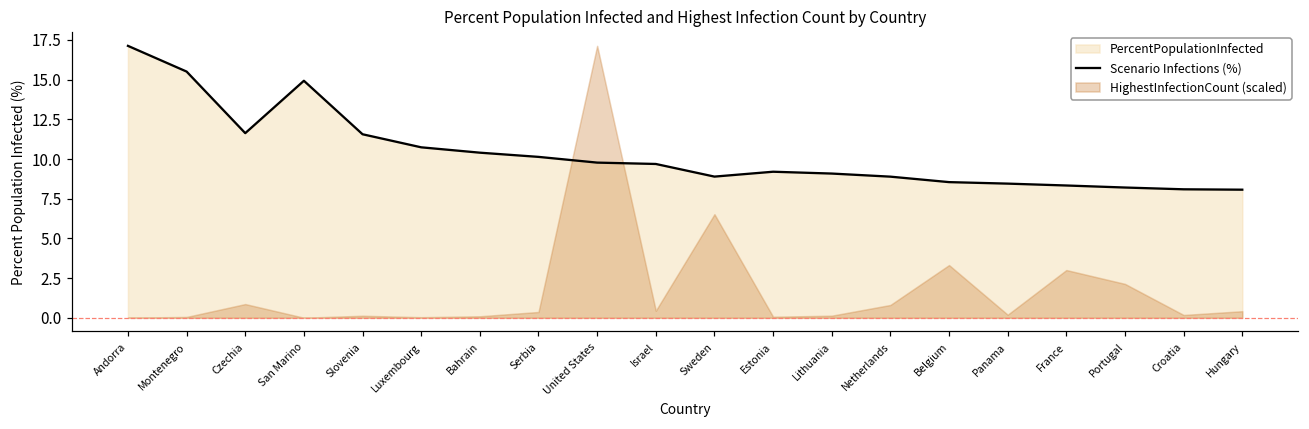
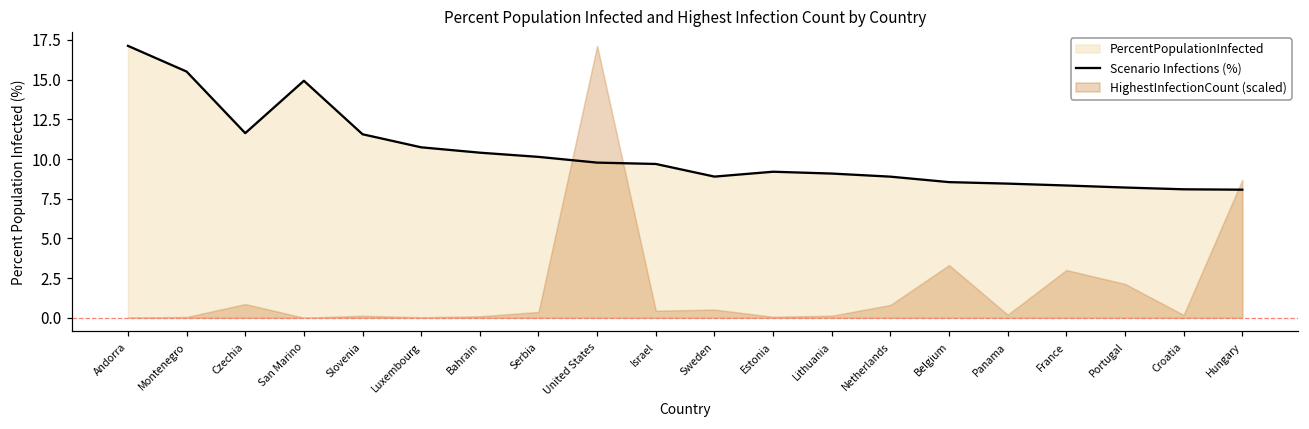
HighestInfectionCount (scaled), Sweden: 6.5 -> 0.5
HighestInfectionCount (scaled), Hungary: 0.4 -> 8.7
